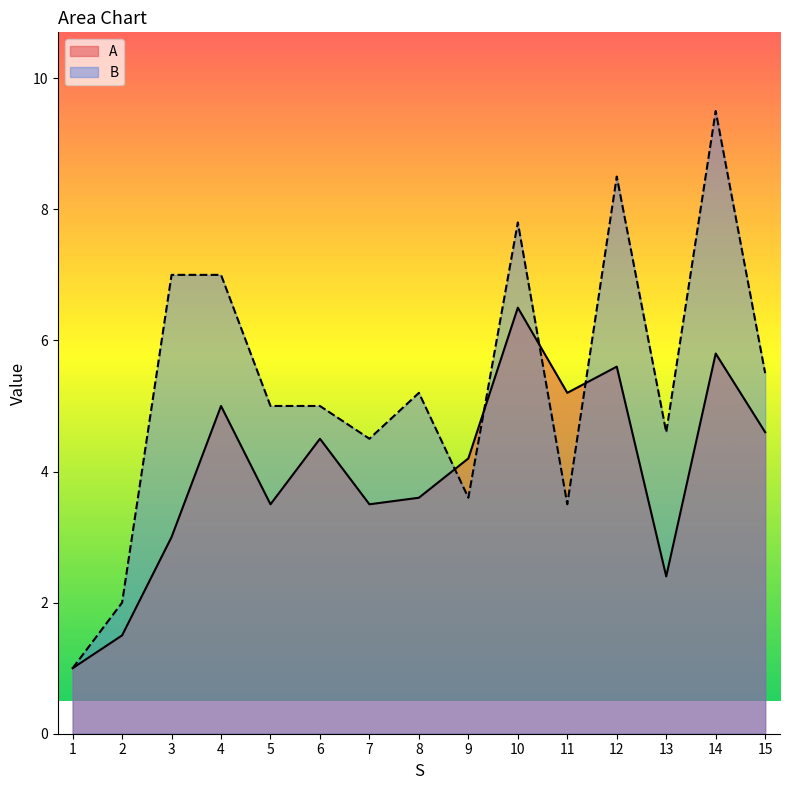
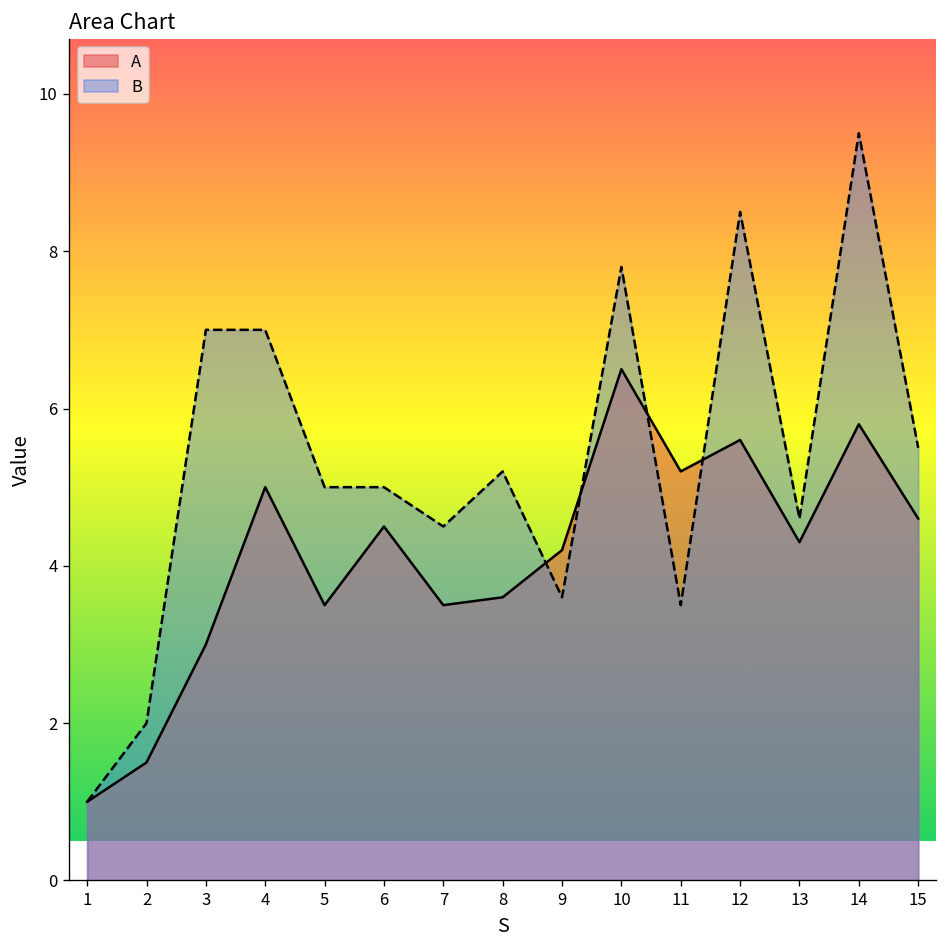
A, 13: 2.4 -> 4.3
